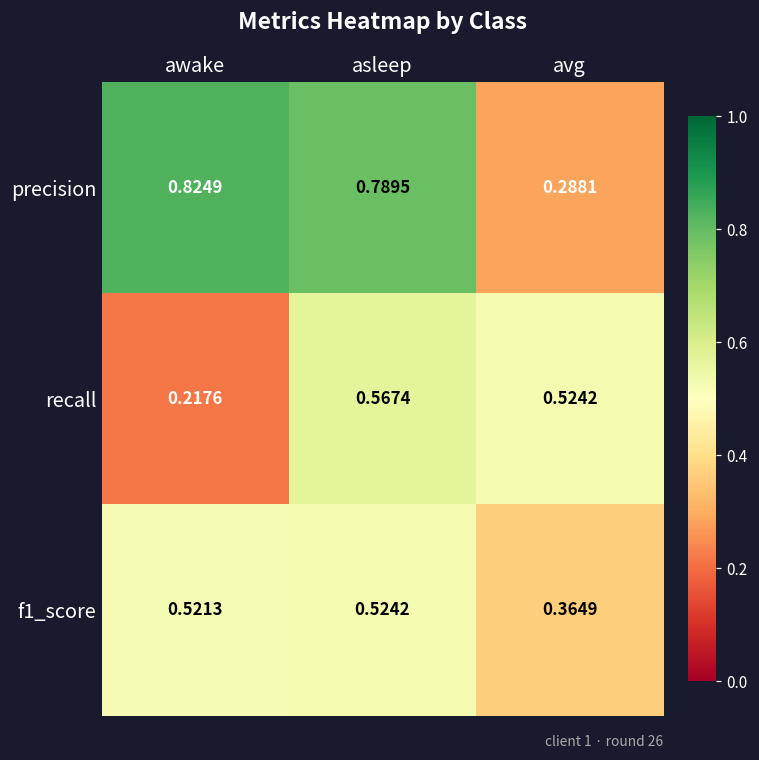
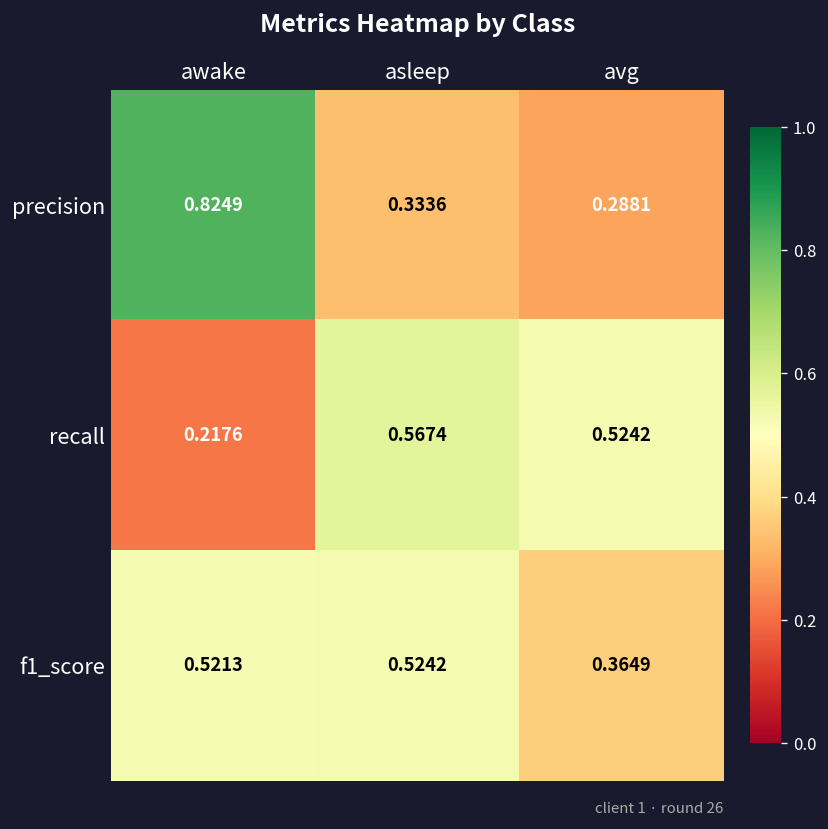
precision, asleep: 0.7895 -> 0.3336
